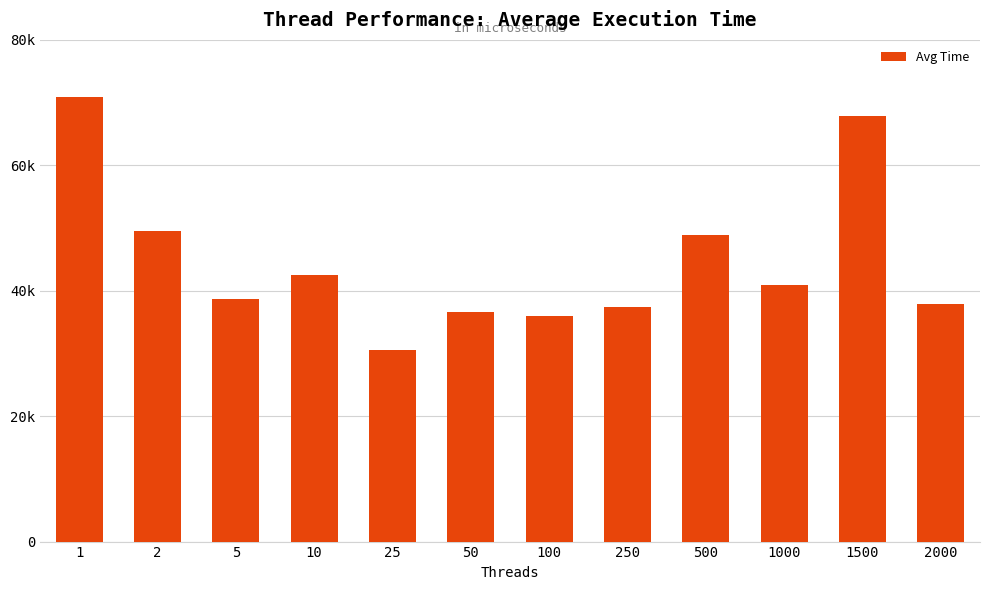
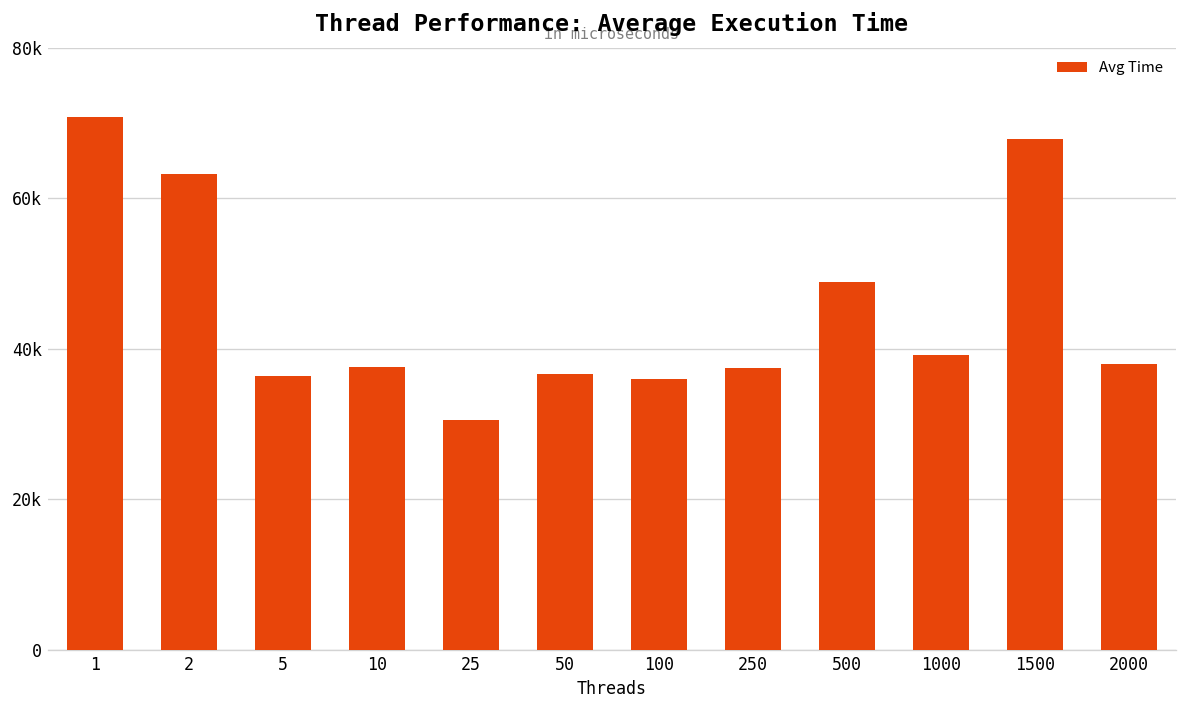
2: 50000 -> 63000
5: 39000 -> 36000
10: 43000 -> 38000
1000: 41000 -> 39000
